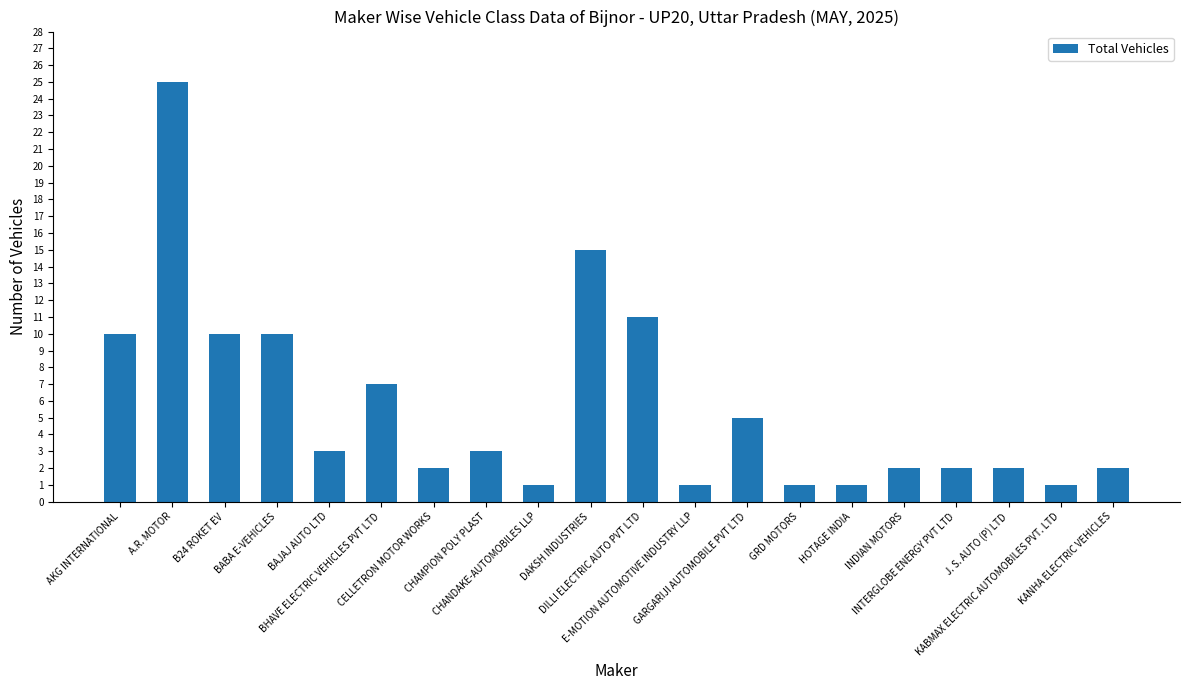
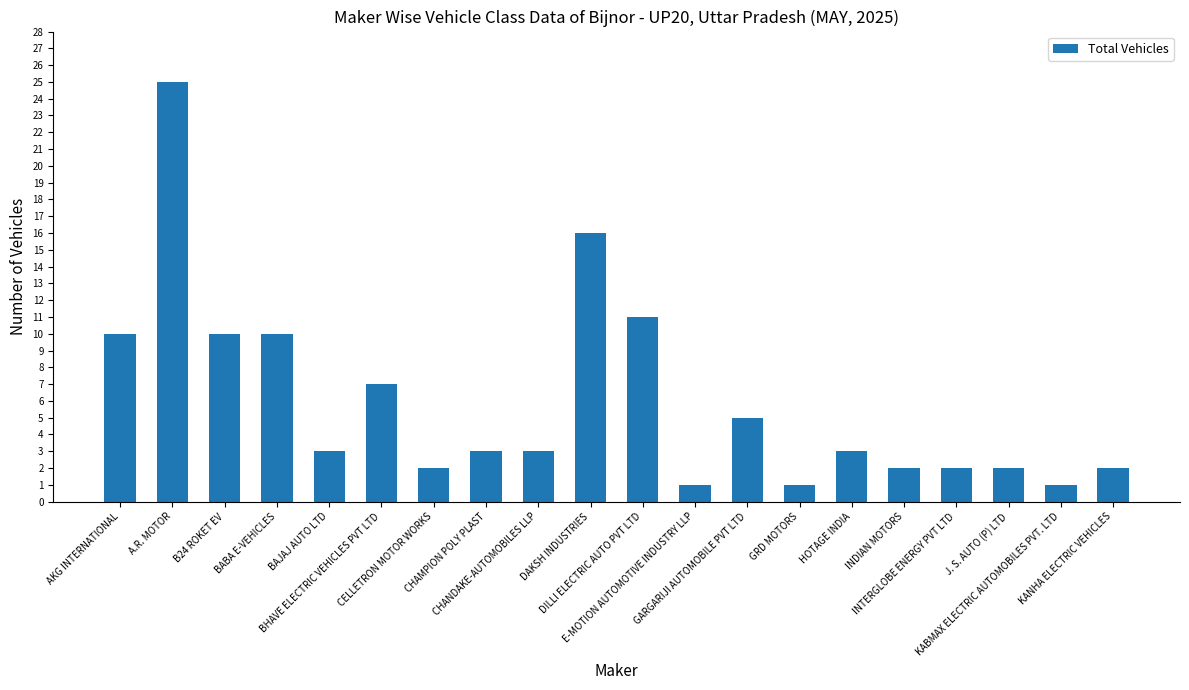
CHANDAKE-AUTOMOBILES LLP: 1 -> 3
DAKSH INDUSTRIES: 15 -> 16
HOTAGE INDIA: 1 -> 3
